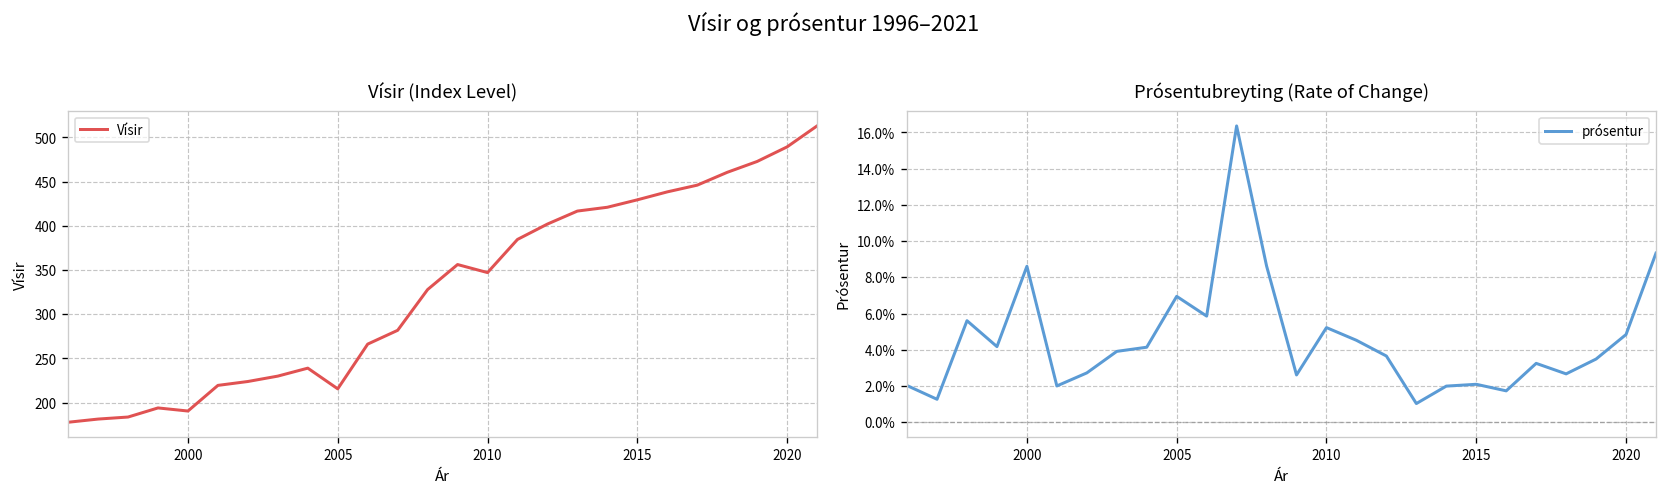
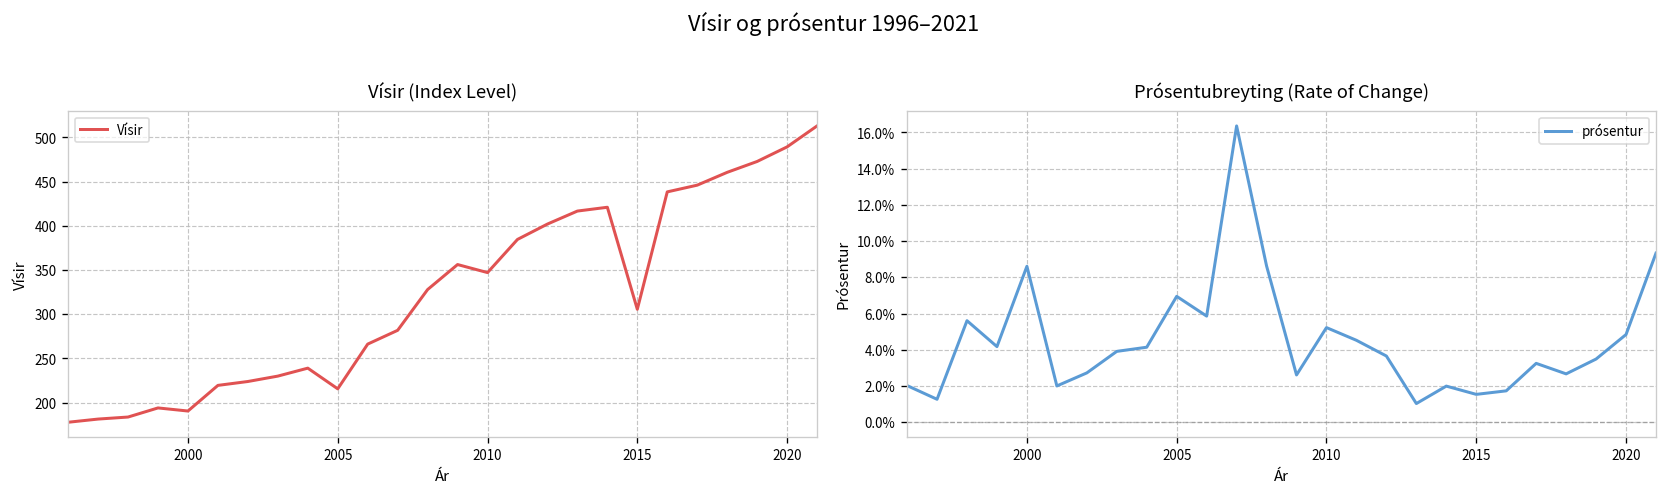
Vísir (Index Level), 2015: 430 -> 310
Prósentubreyting (Rate of Change), 2015: 2.1% -> 1.5%
